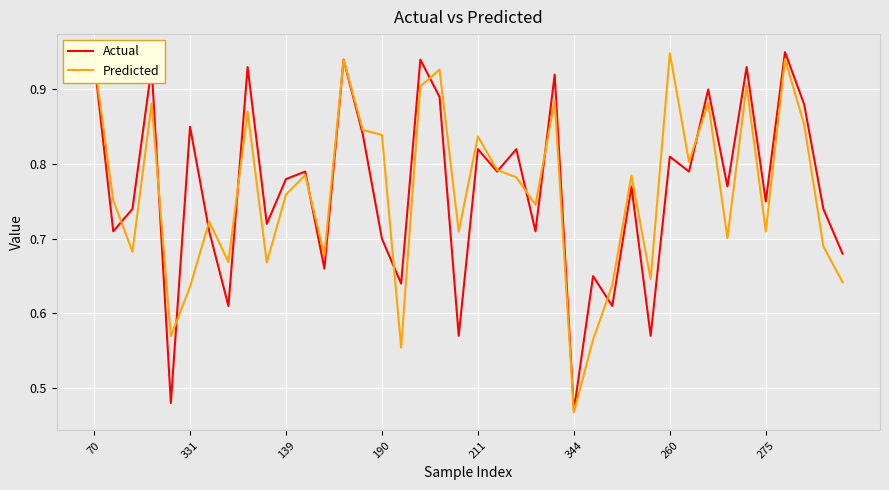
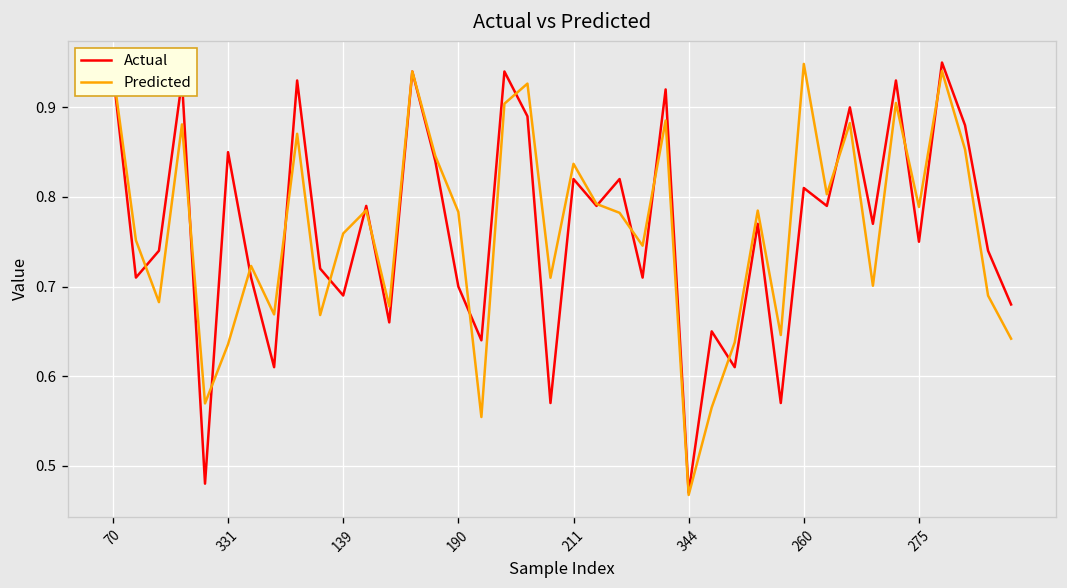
Actual, 139: 0.78 -> 0.69
Predicted, 190: 0.84 -> 0.78
Predicted, 275: 0.71 -> 0.79
